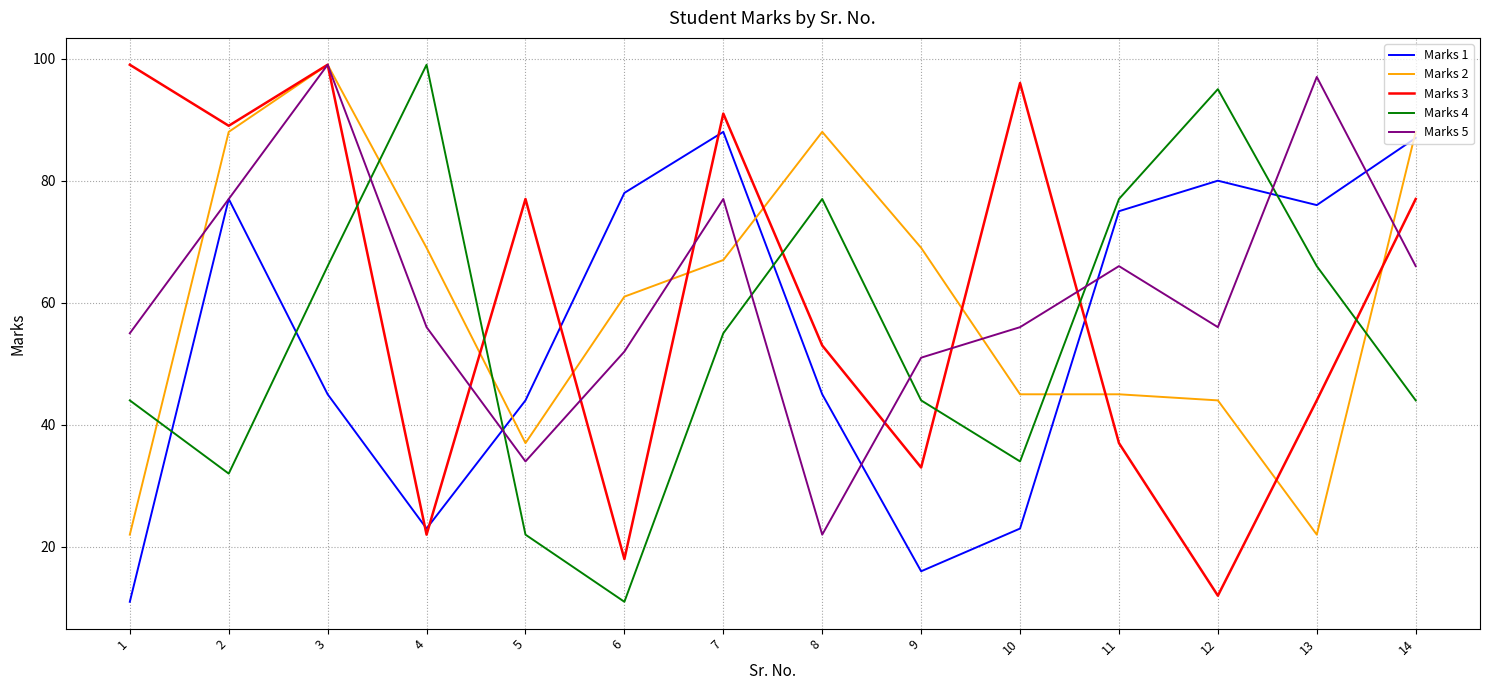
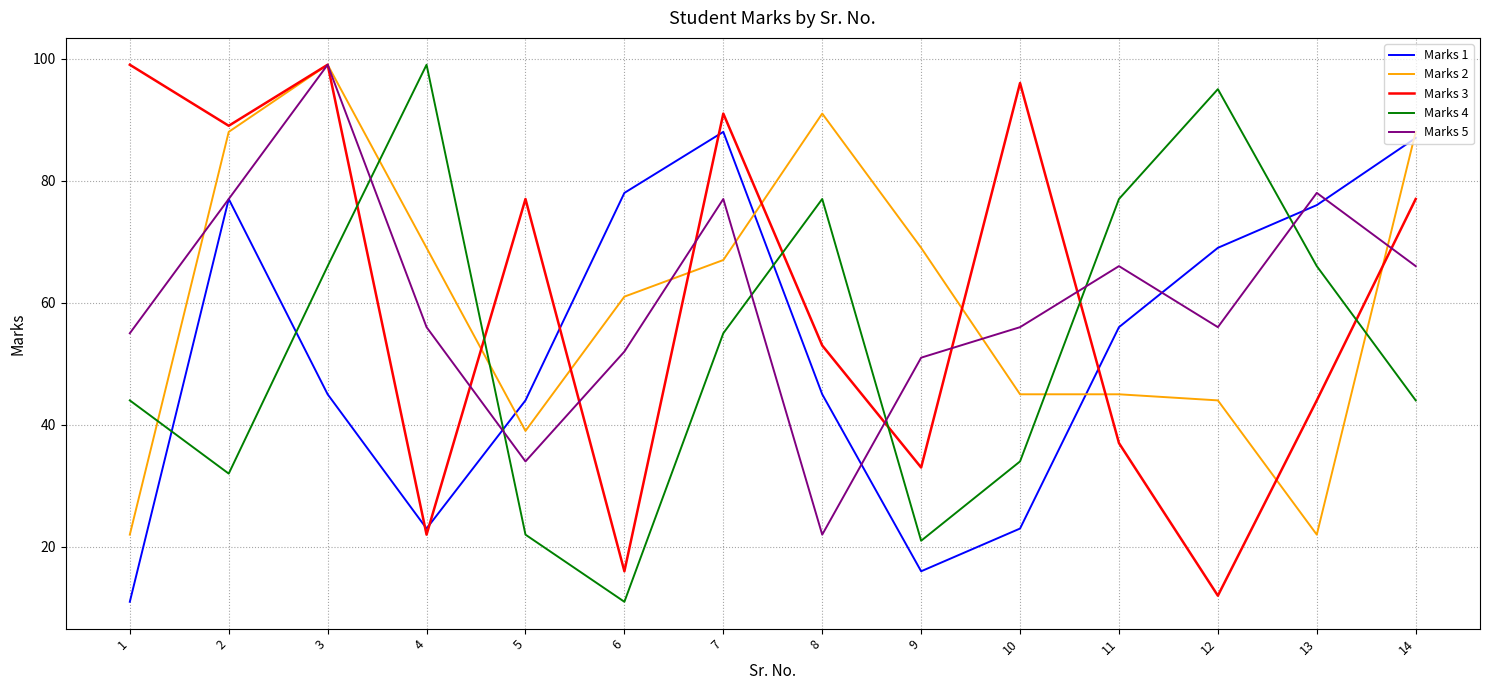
Marks 2, 5: 37 -> 39
Marks 3, 6: 18 -> 16
Marks 2, 8: 88 -> 91
Marks 4, 9: 44 -> 21
Marks 1, 11: 75 -> 56
Marks 1, 12: 80 -> 69
Marks 5, 13: 97 -> 78
